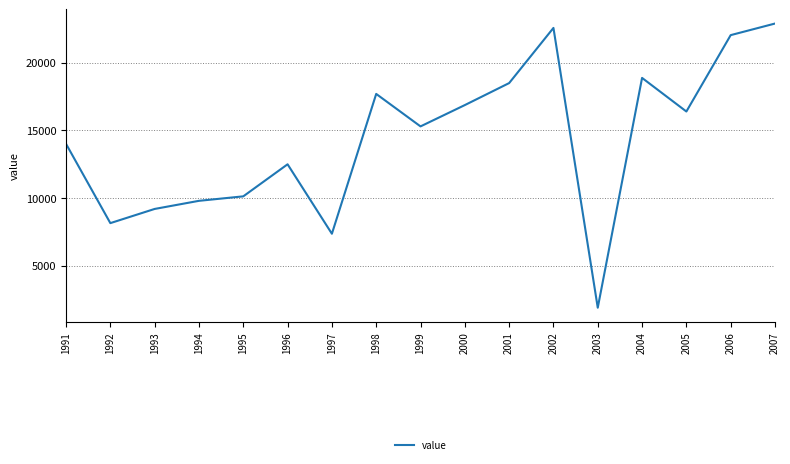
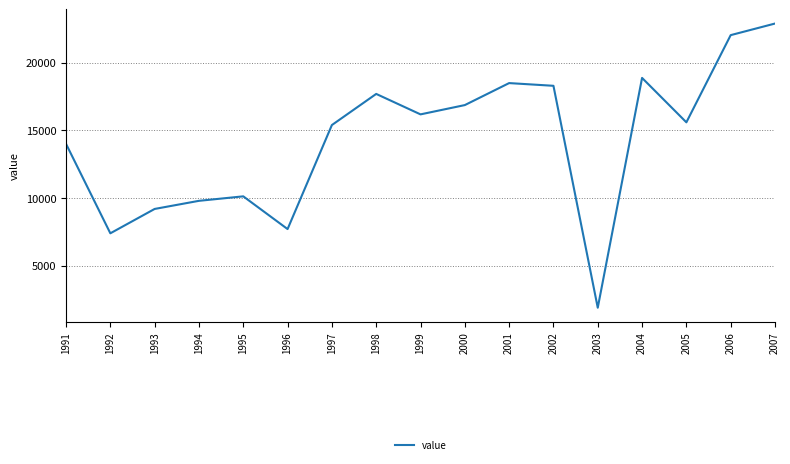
1992: 8200 -> 7400
1996: 12500 -> 7700
1997: 7400 -> 15400
1999: 15300 -> 16200
2002: 22600 -> 18300
2005: 16400 -> 15600
